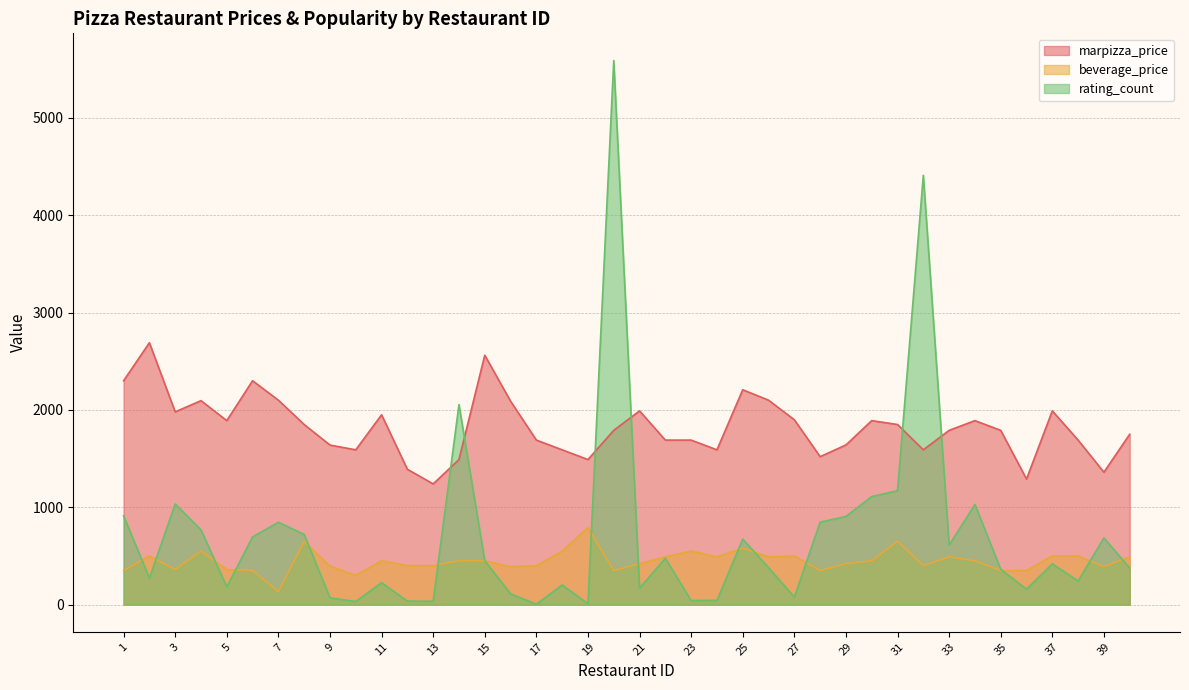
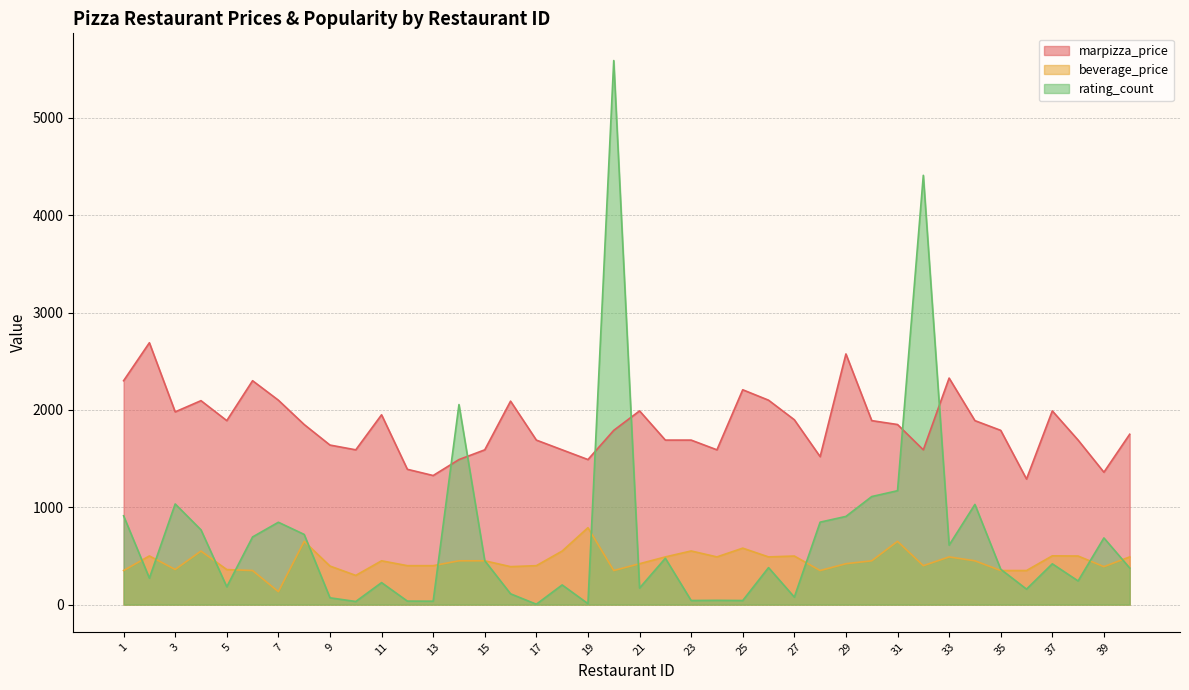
marpizza_price, 13: 1200 -> 1300
marpizza_price, 15: 2600 -> 1600
rating_count, 25: 700 -> 0
marpizza_price, 29: 1600 -> 2600
marpizza_price, 33: 1800 -> 2300
